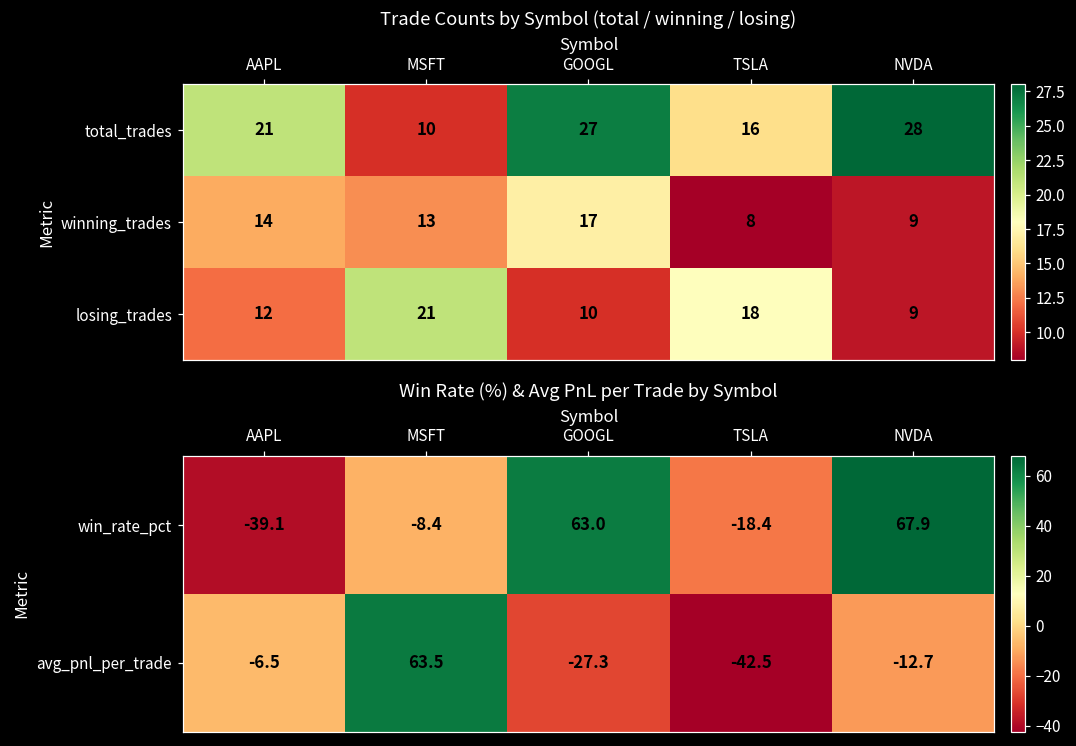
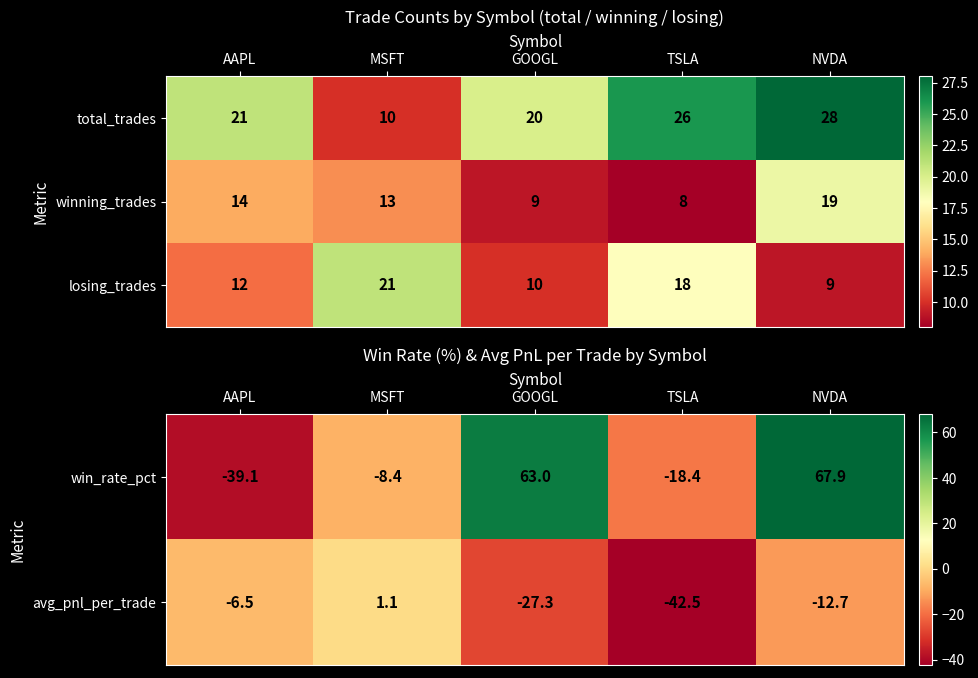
Trade Counts by Symbol (total / winning / losing), total_trades, GOOGL: 27 -> 20
Trade Counts by Symbol (total / winning / losing), total_trades, TSLA: 16 -> 26
Trade Counts by Symbol (total / winning / losing), winning_trades, GOOGL: 17 -> 9
Trade Counts by Symbol (total / winning / losing), winning_trades, NVDA: 9 -> 19
Win Rate (%) & Avg PnL per Trade by Symbol, avg_pnl_per_trade, MSFT: 63.5 -> 1.1
